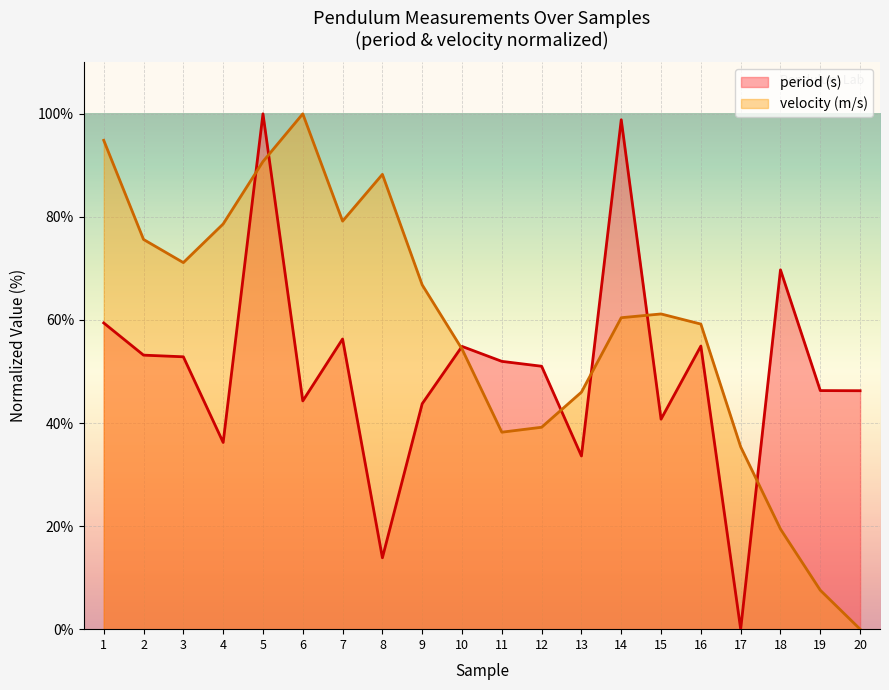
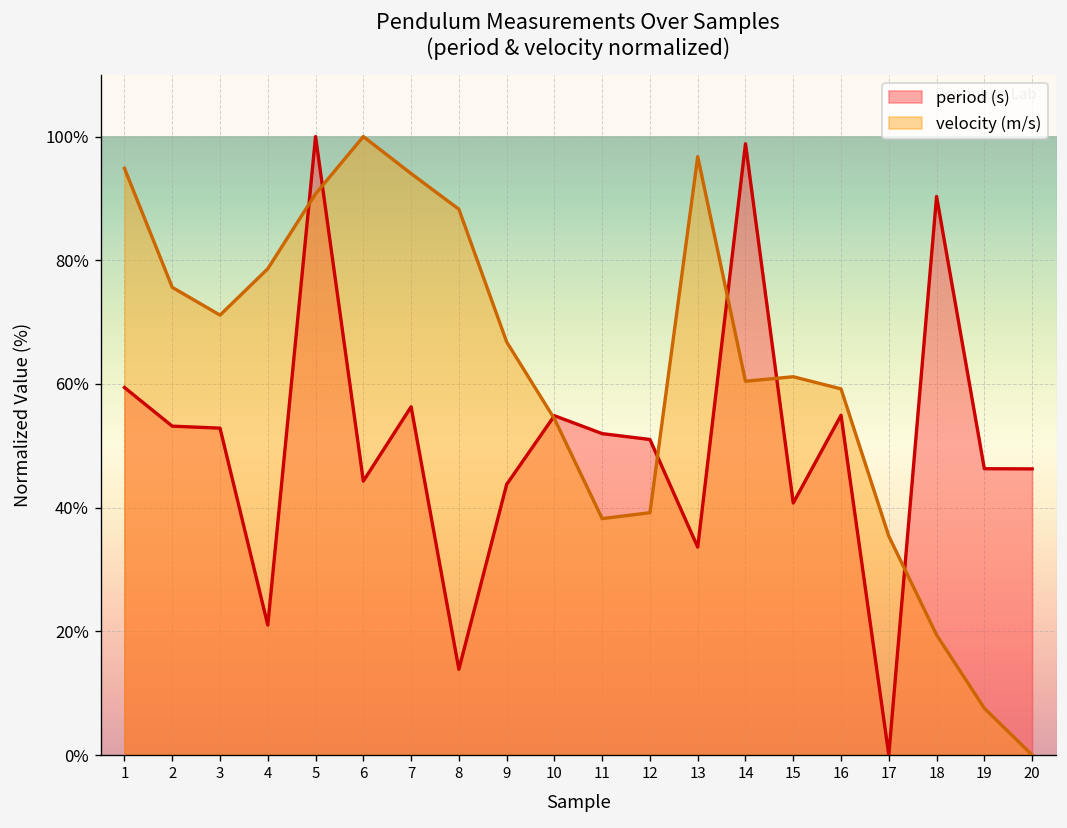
period (s), 4: 36% -> 21%
velocity (m/s), 7: 79% -> 94%
velocity (m/s), 13: 46% -> 97%
period (s), 18: 70% -> 90%
